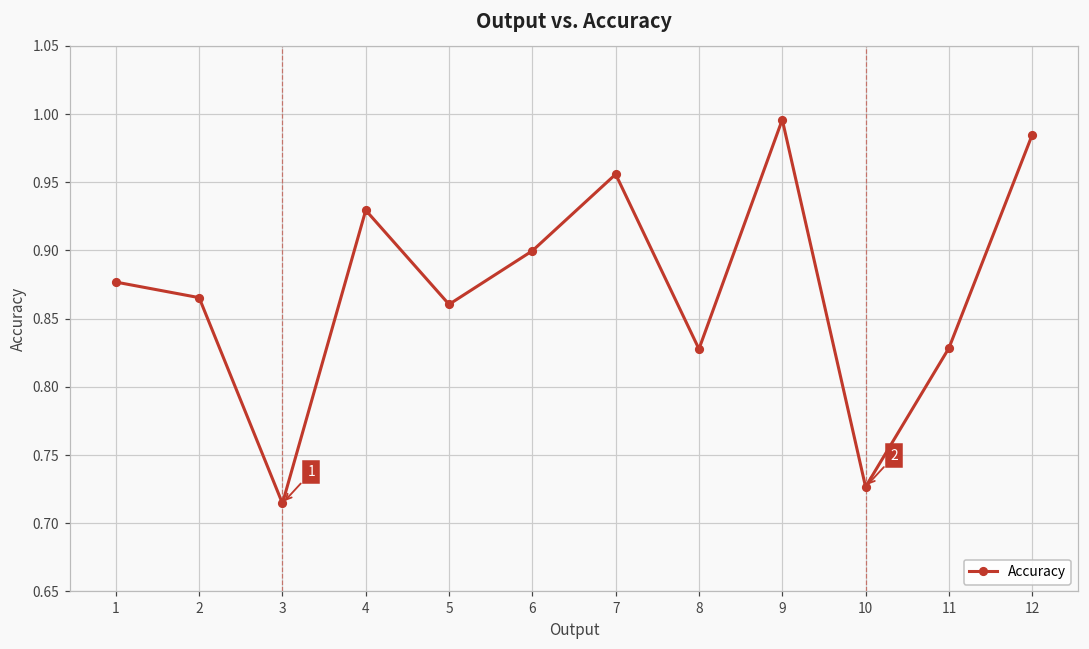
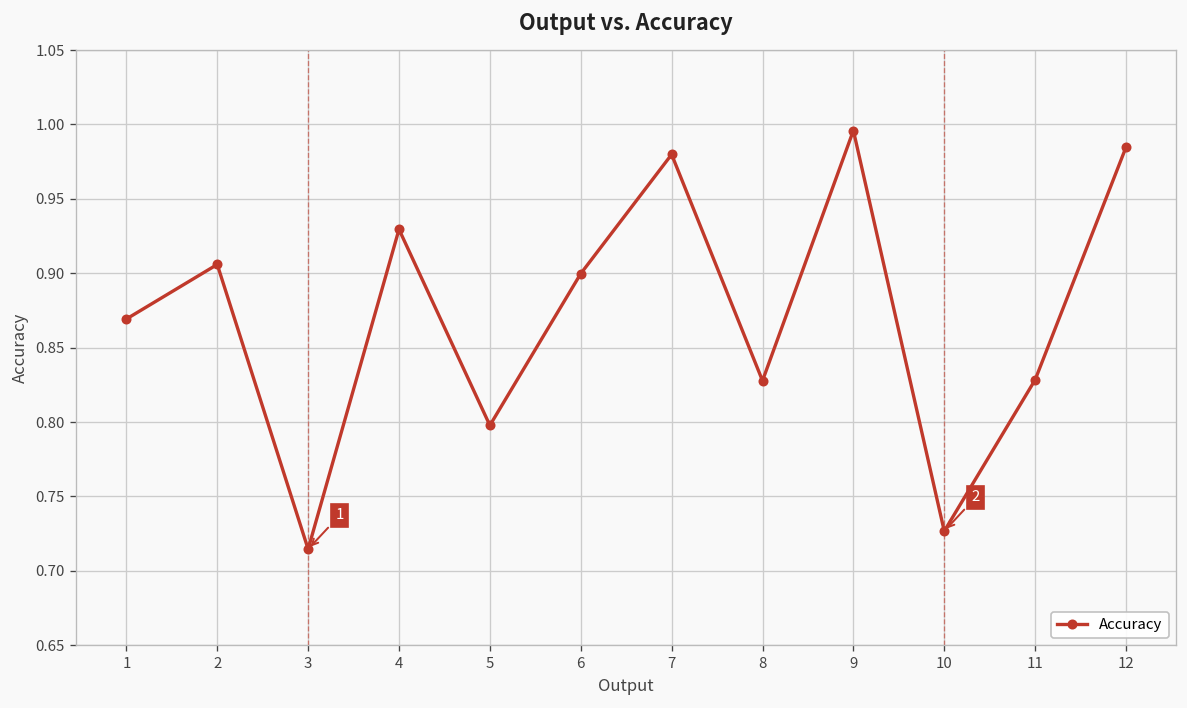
1: 0.877 -> 0.869
2: 0.865 -> 0.906
5: 0.860 -> 0.798
7: 0.956 -> 0.980
